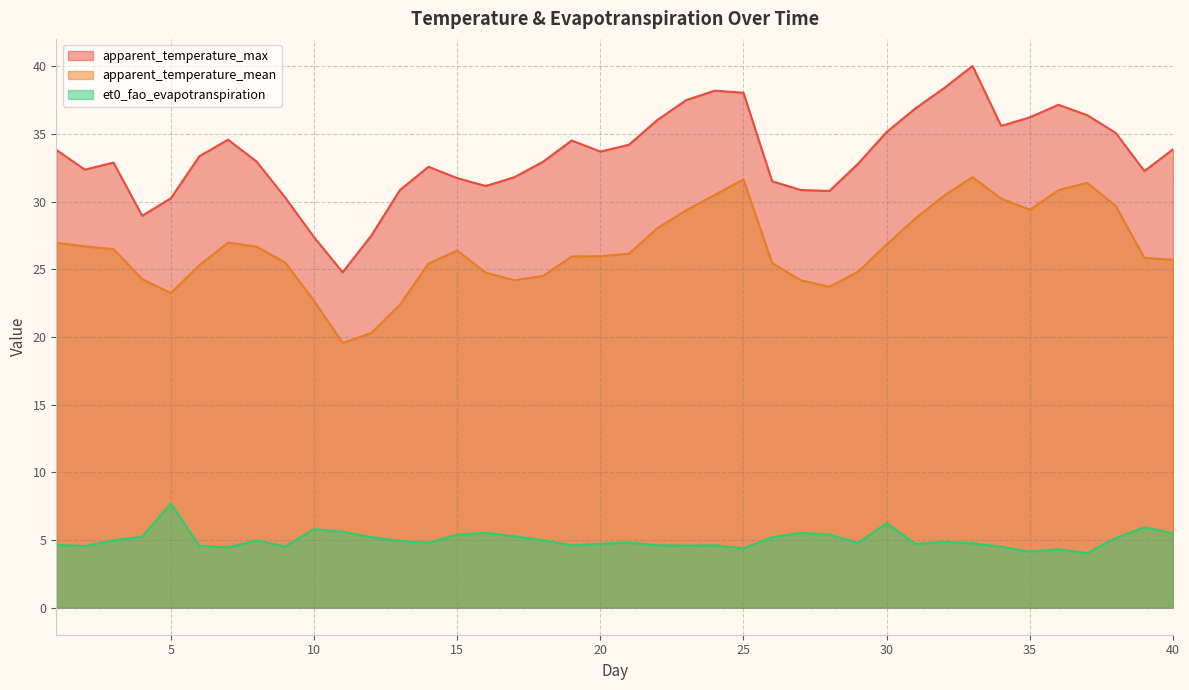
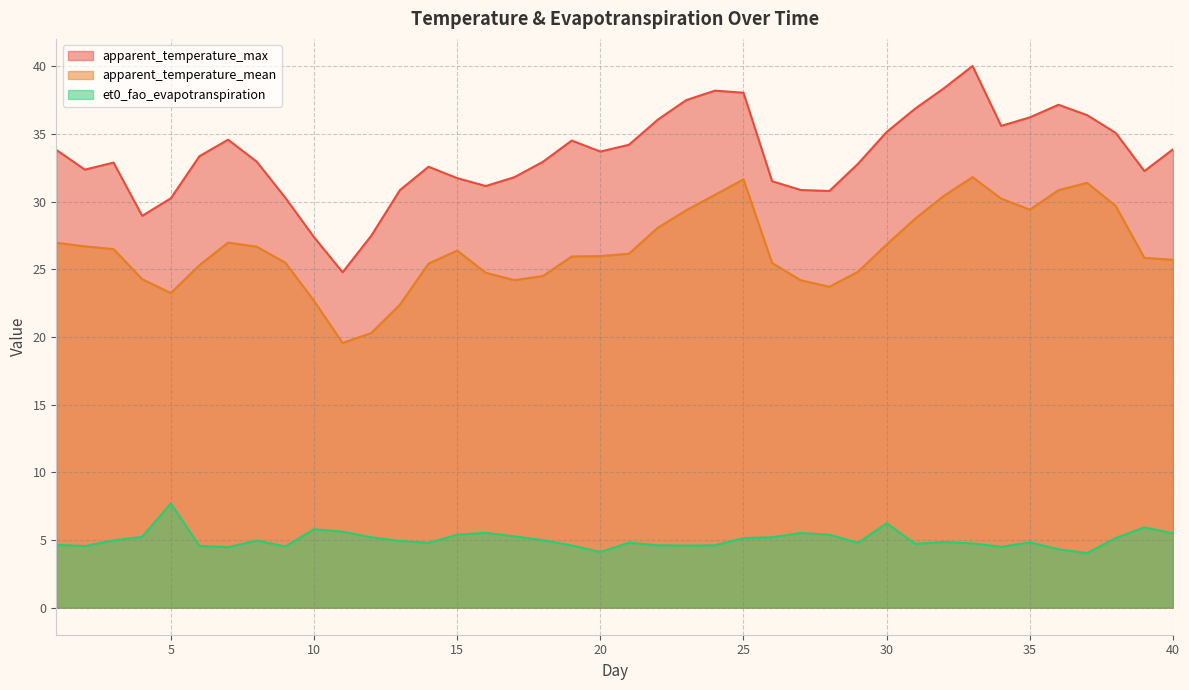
et0_fao_evapotranspiration, 20: 4.7 -> 4.1
et0_fao_evapotranspiration, 25: 4.4 -> 5.1
et0_fao_evapotranspiration, 35: 4.1 -> 4.8
